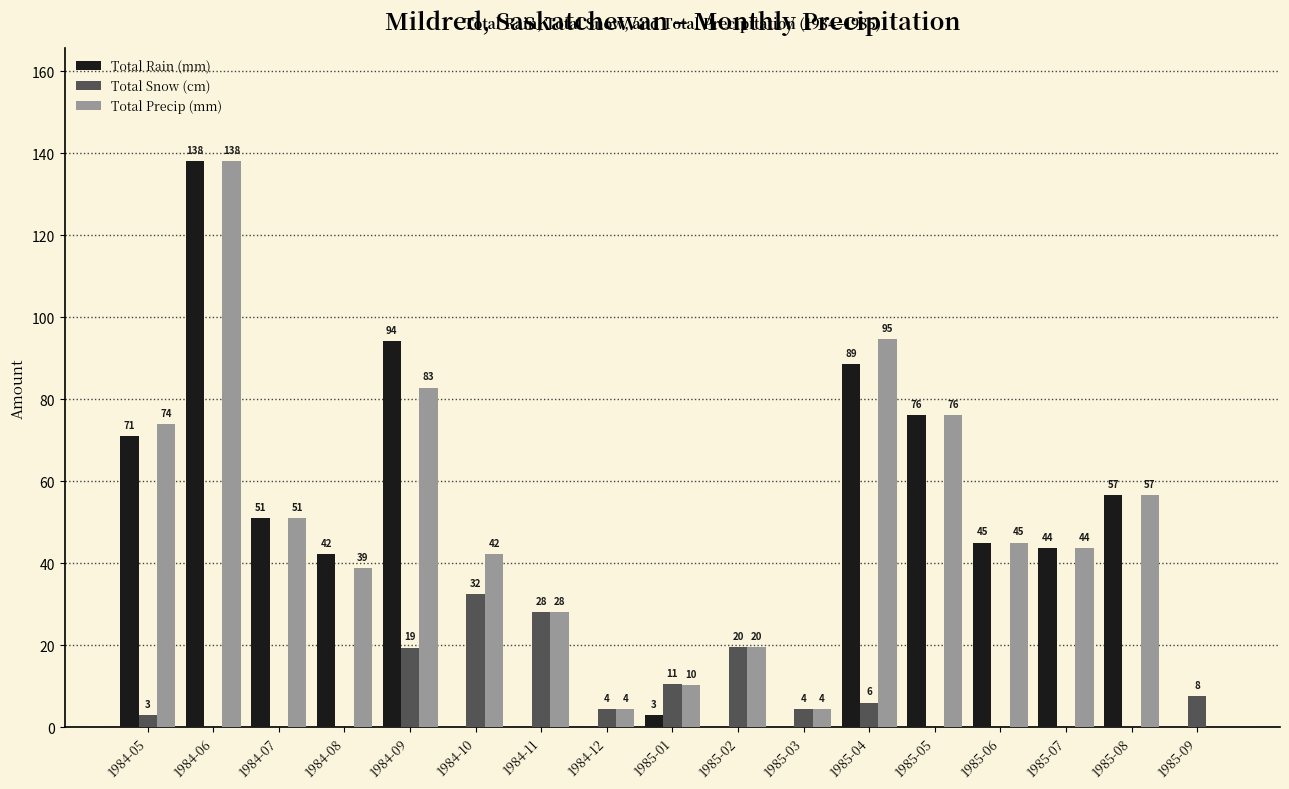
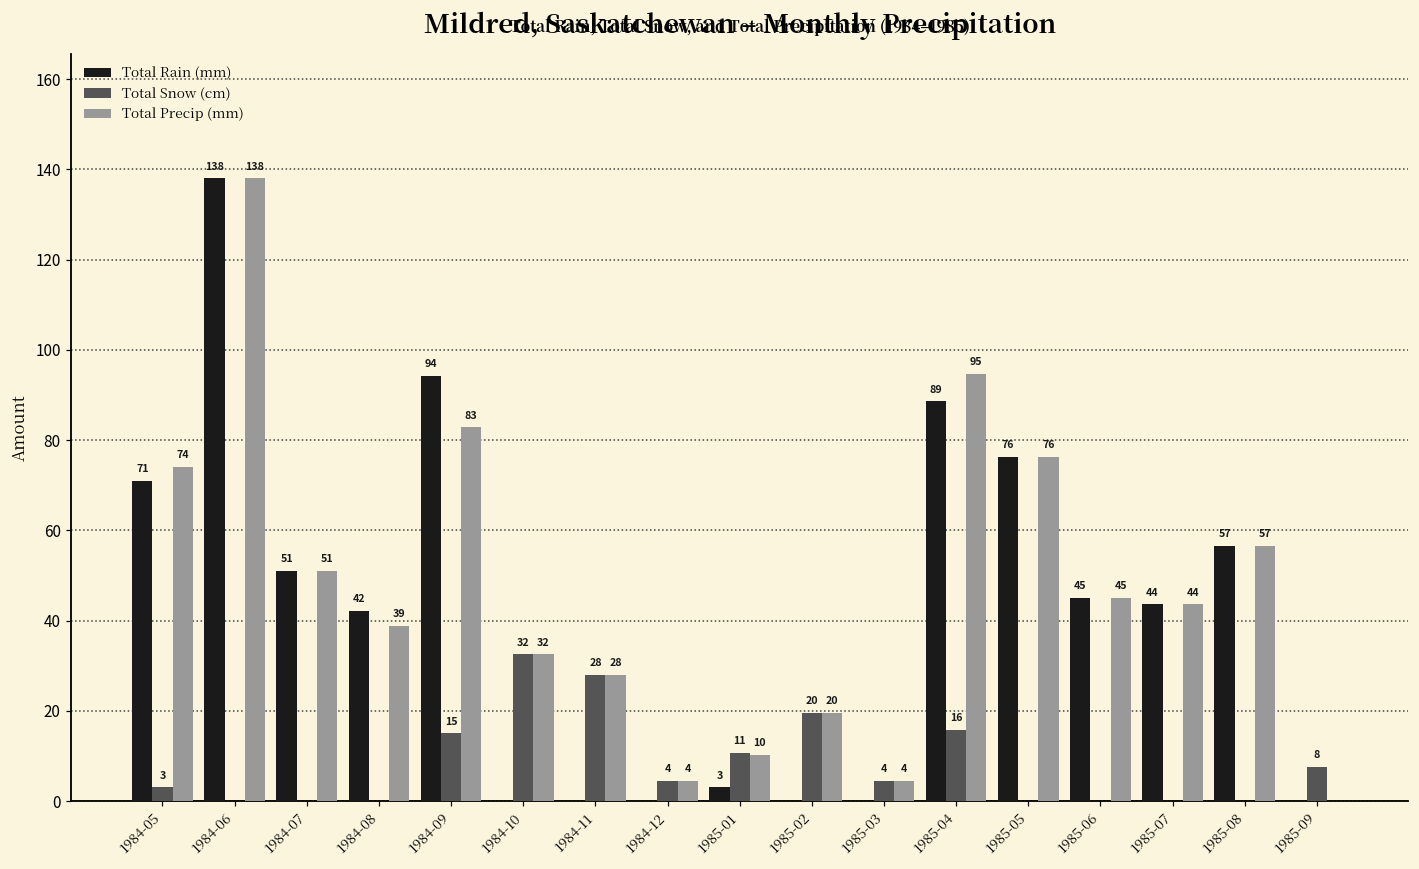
Total Snow (cm), 1984-09: 19 -> 15
Total Precip (mm), 1984-10: 42 -> 32
Total Snow (cm), 1985-04: 6 -> 16
